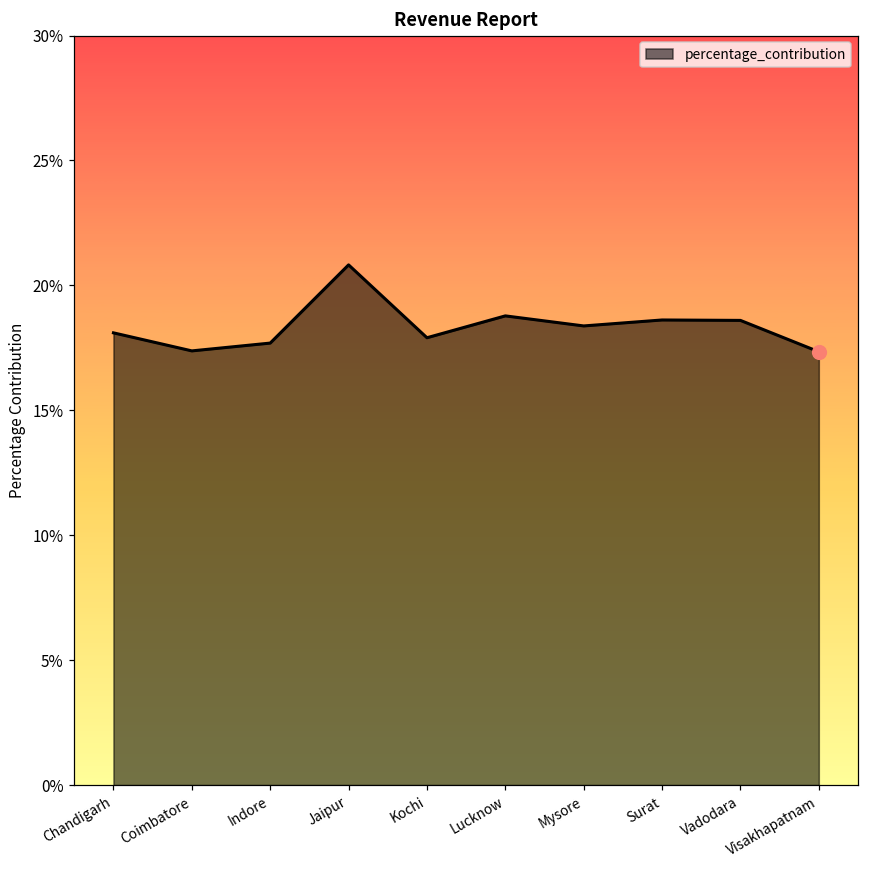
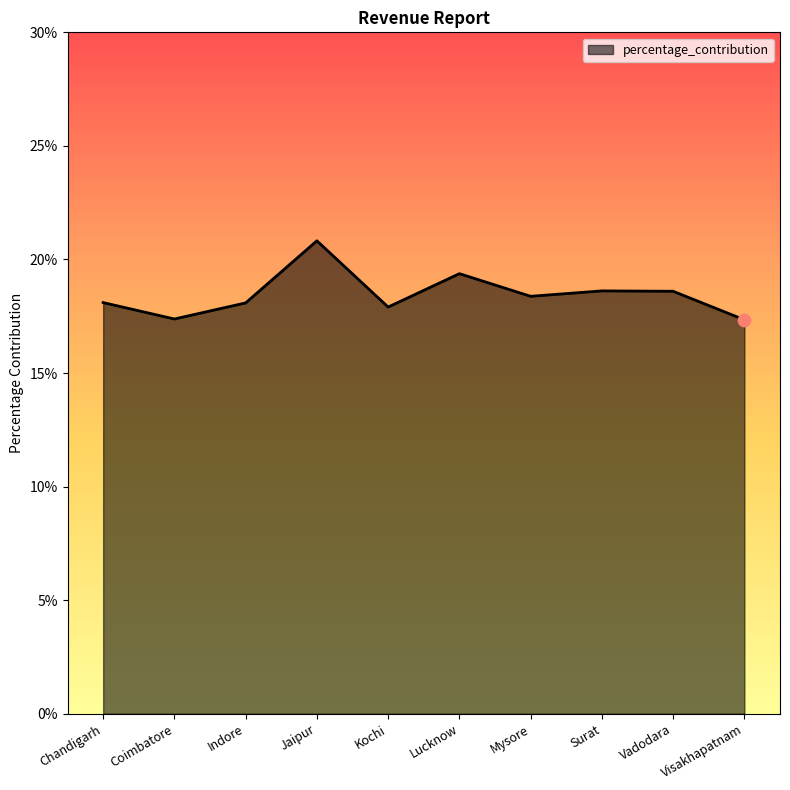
percentage_contribution, Indore: 17.7% -> 18.1%
percentage_contribution, Lucknow: 18.8% -> 19.4%
